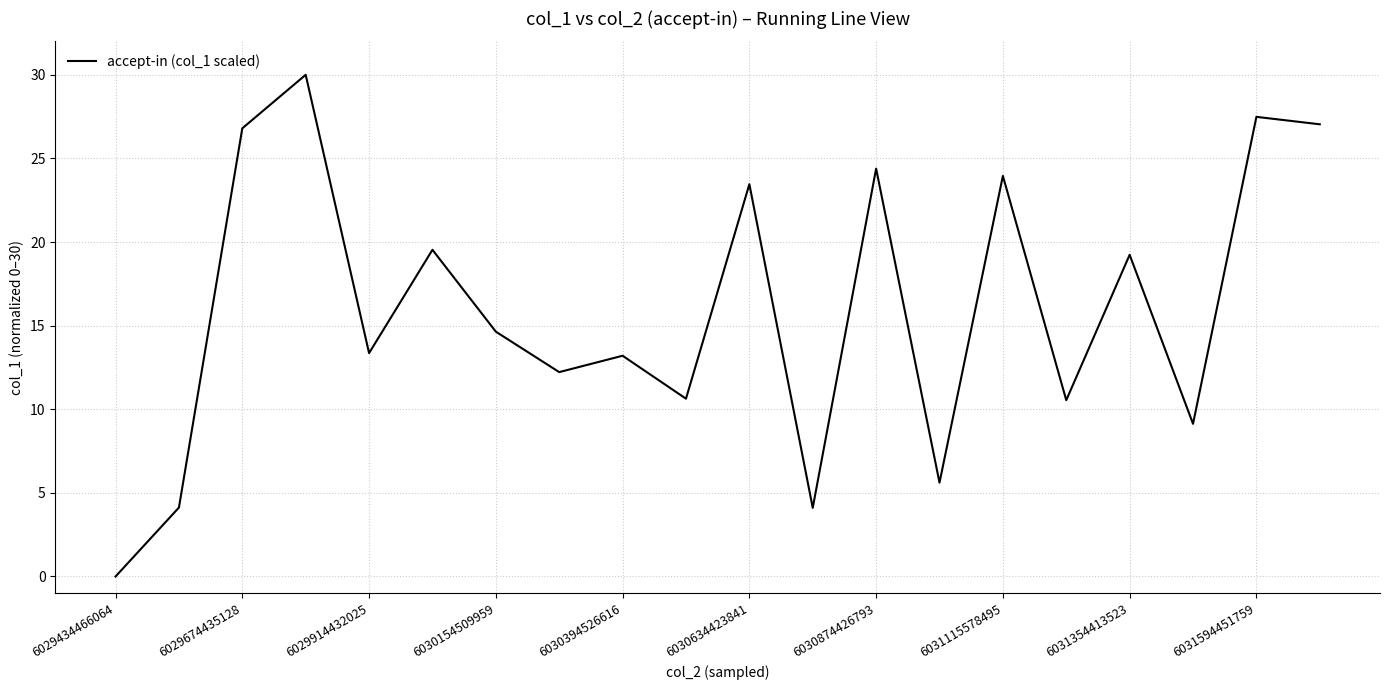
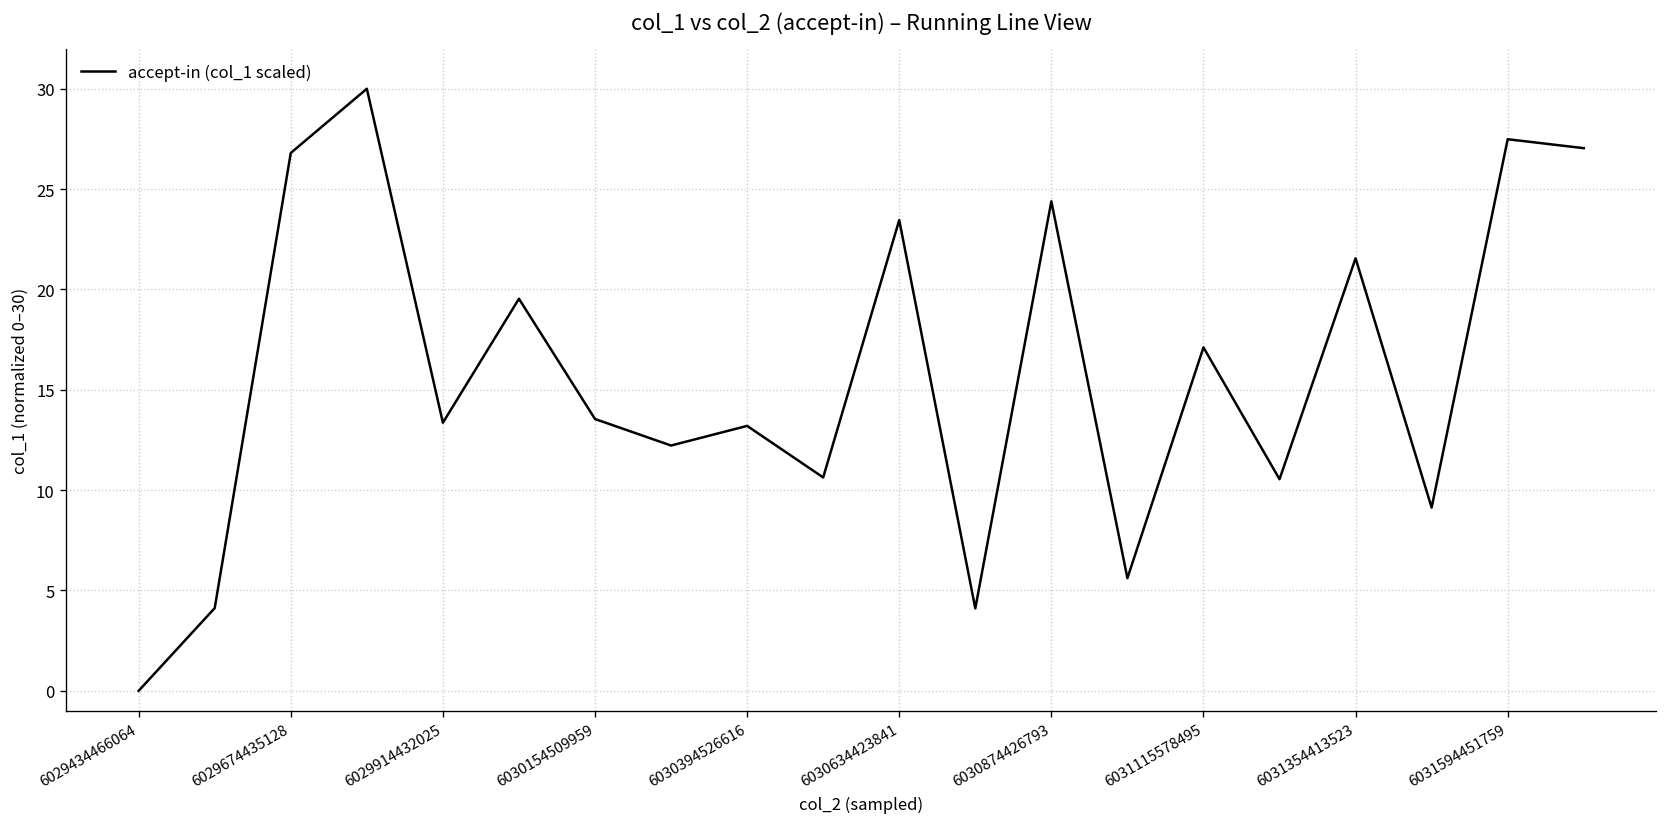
6030154509959: 14.6 -> 13.5
6031115578495: 24.0 -> 17.1
6031354413523: 19.2 -> 21.6
